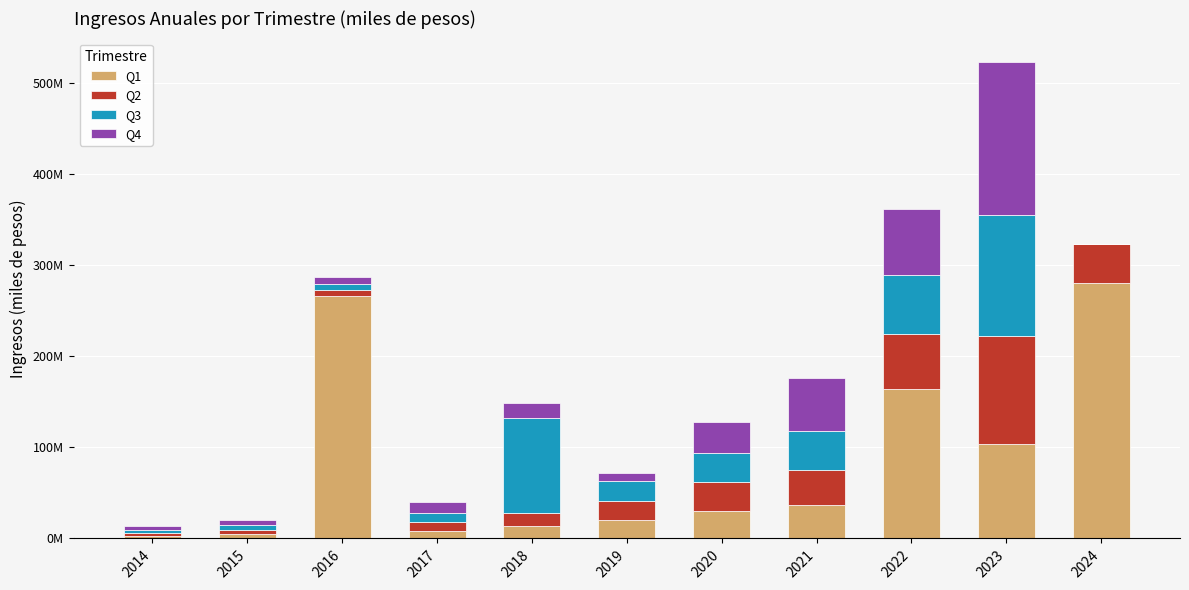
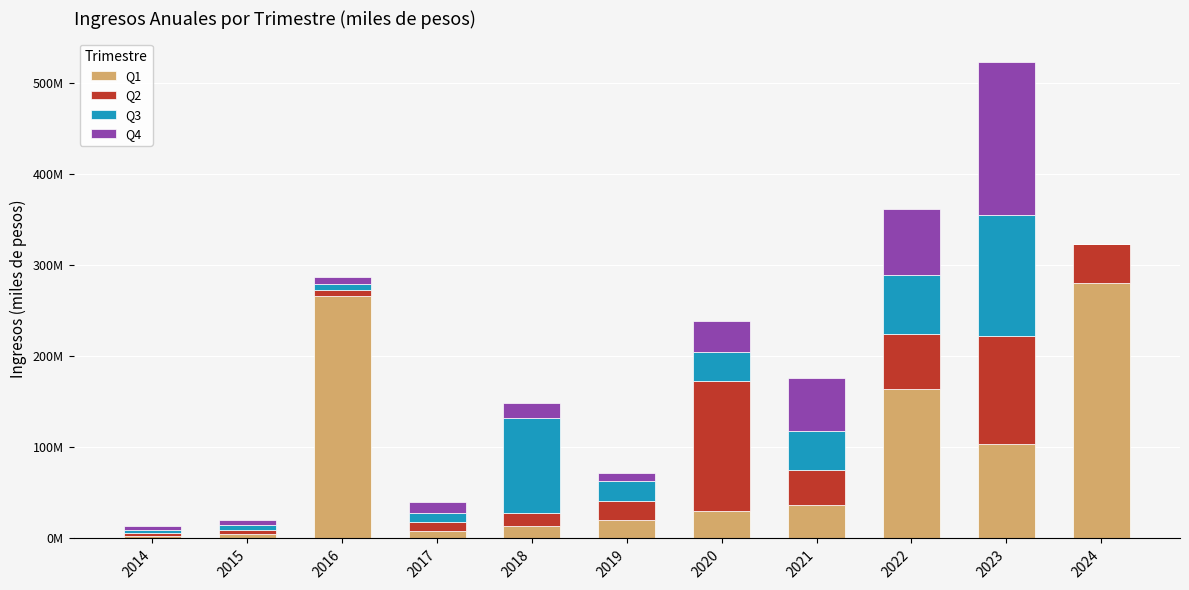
Q2, 2020: 30000000 -> 140000000
